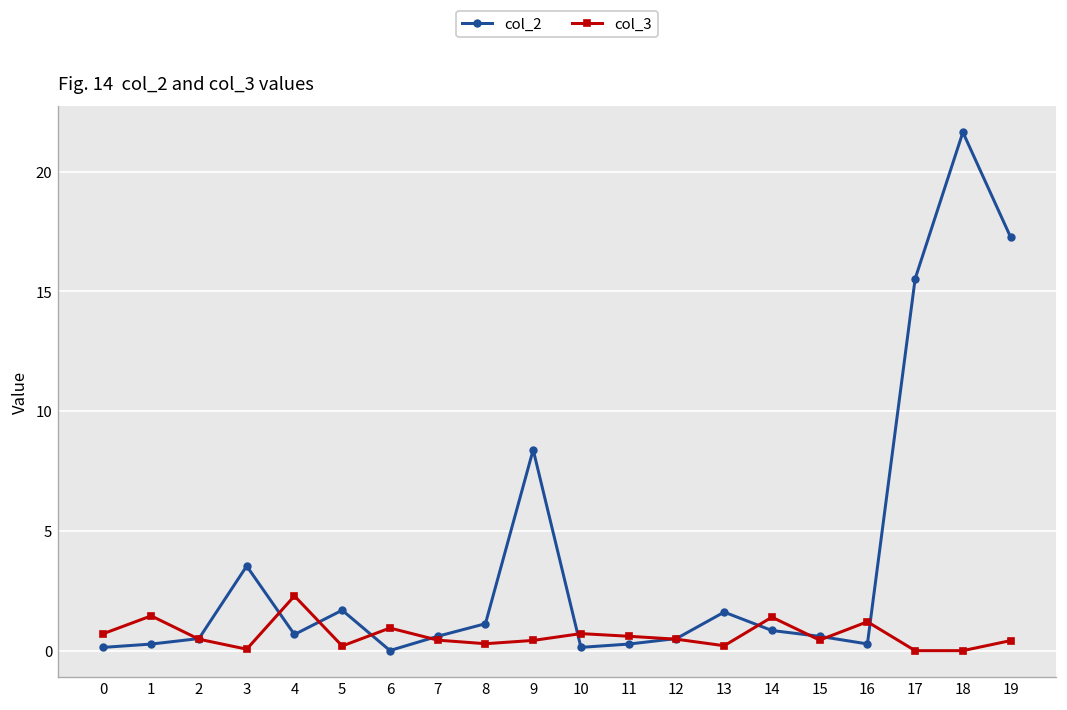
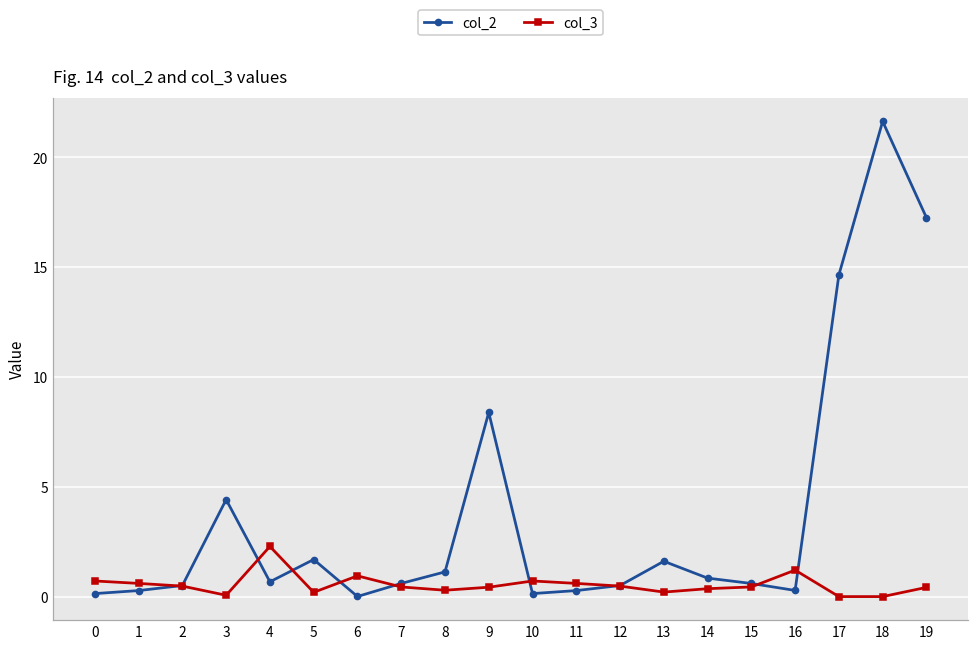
col_3, 1: 1.5 -> 0.6
col_2, 3: 3.5 -> 4.4
col_3, 14: 1.4 -> 0.4
col_2, 17: 15.5 -> 14.7
